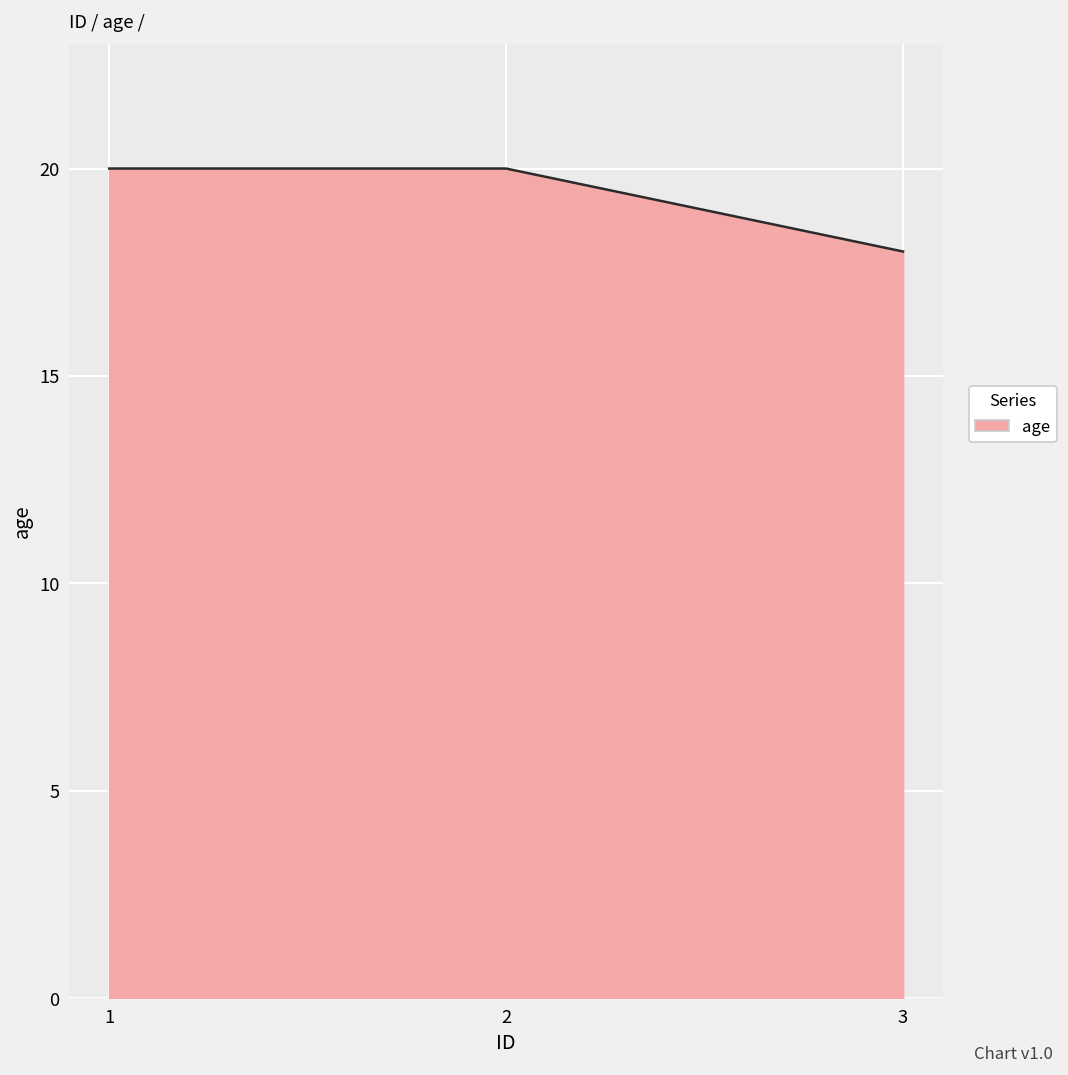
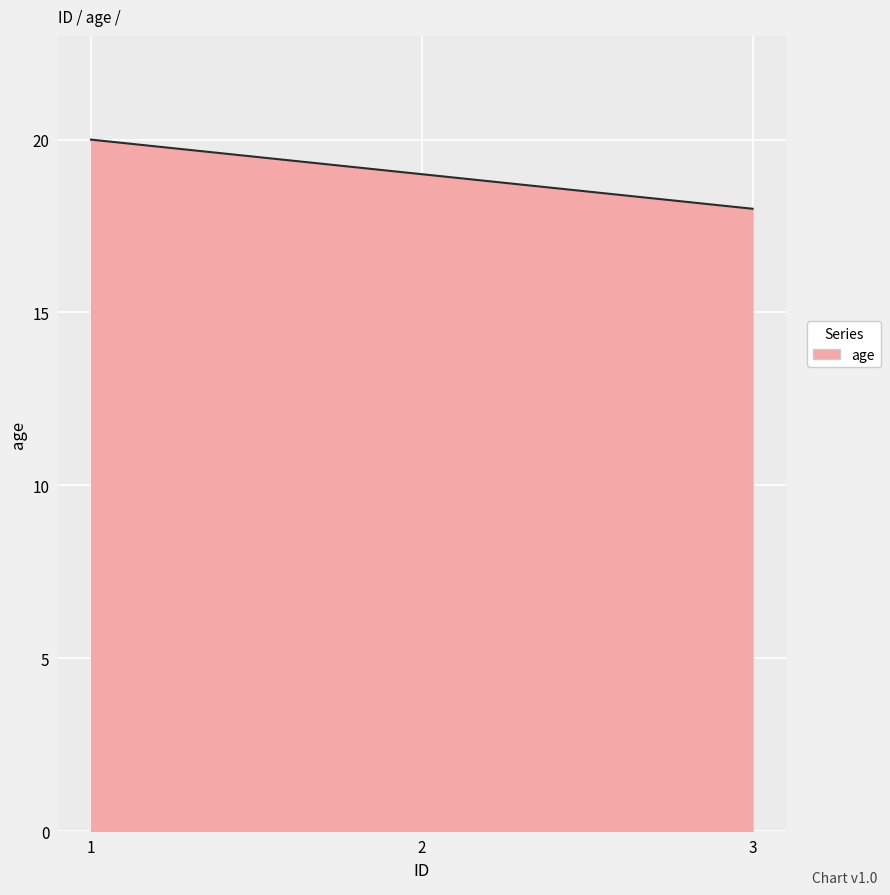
2: 20 -> 19
